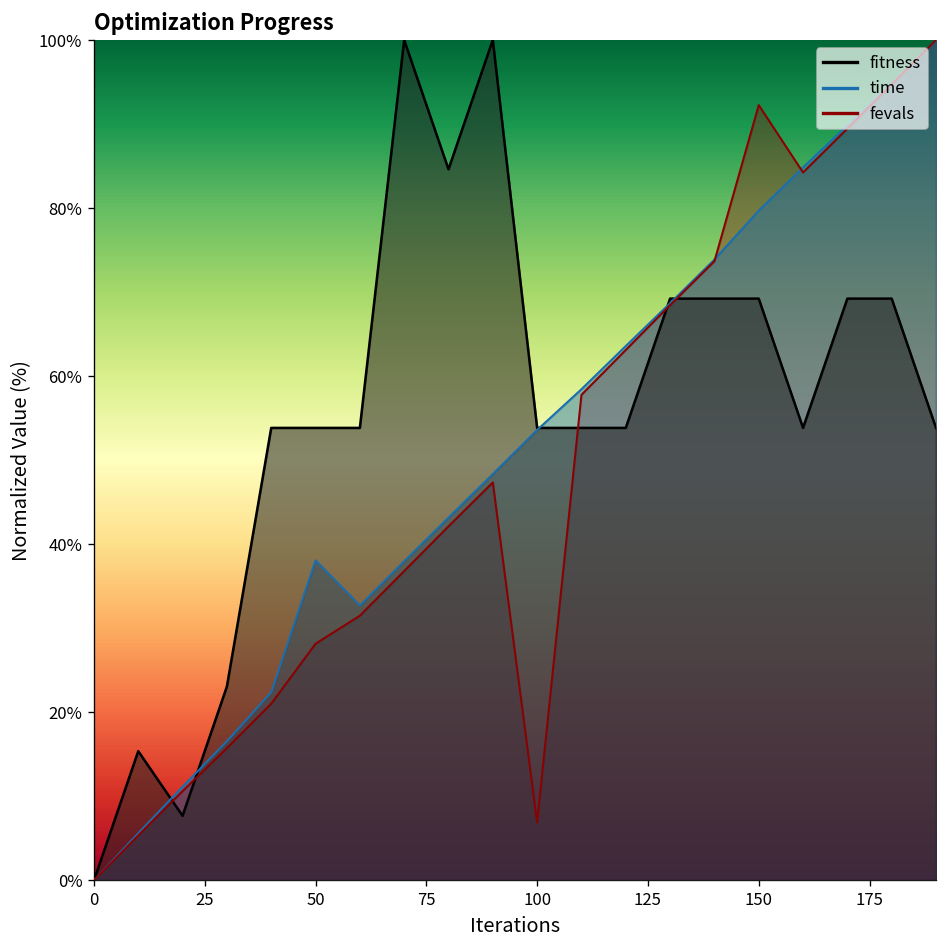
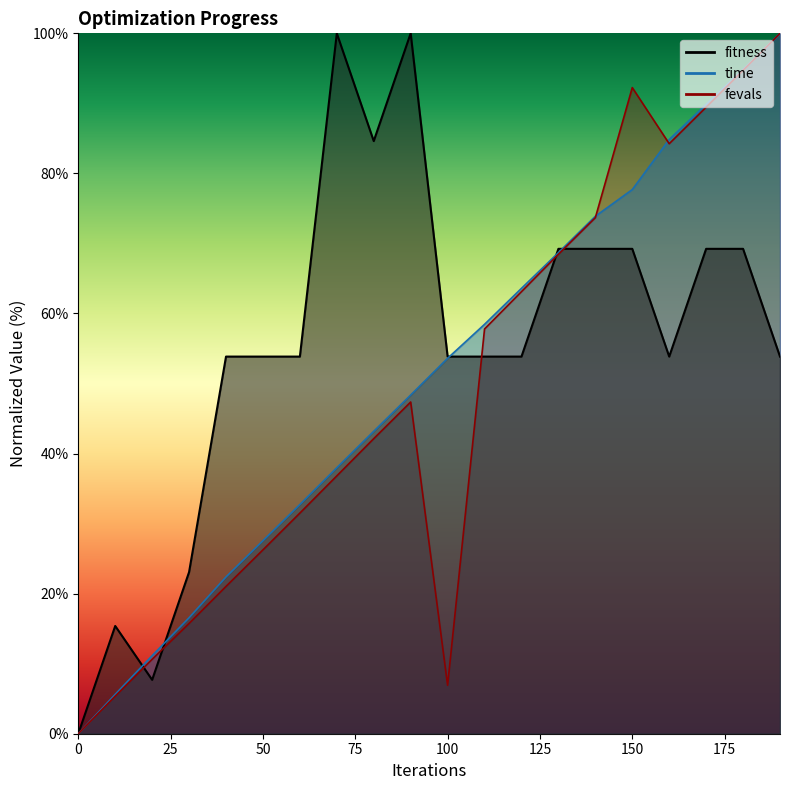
time, 50: 38% -> 28%
fevals, 50: 28% -> 26%
time, 150: 80% -> 78%
